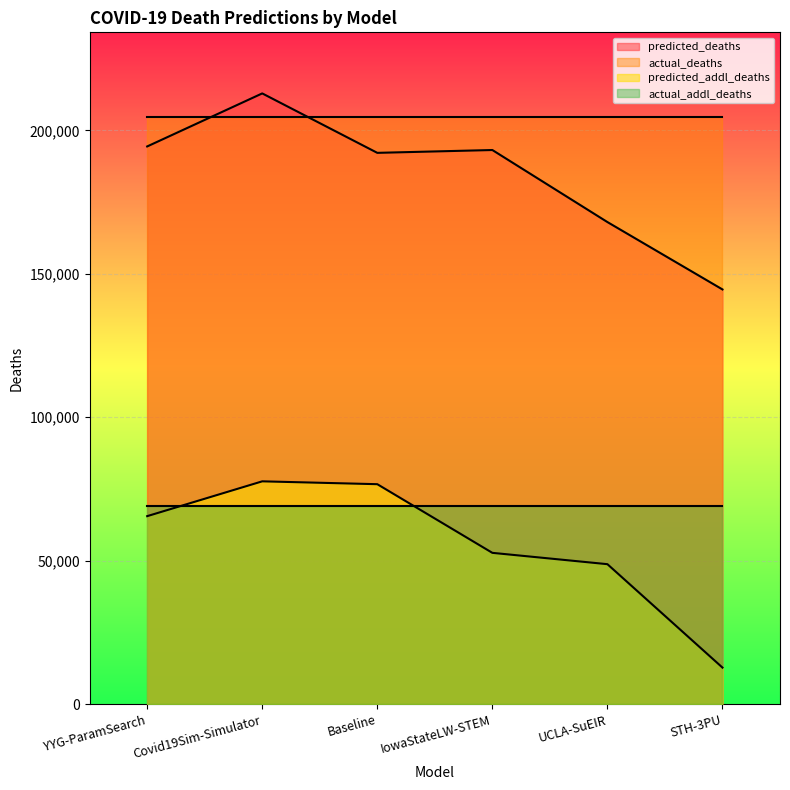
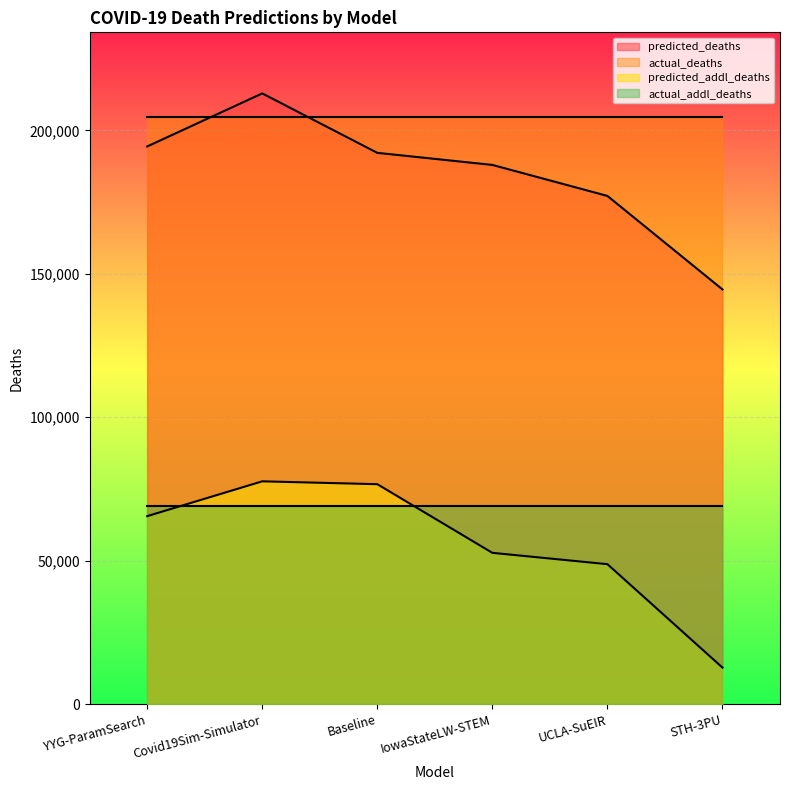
predicted_deaths, IowaStateLW-STEM: 193,000 -> 188,000
predicted_deaths, UCLA-SuEIR: 168,000 -> 177,000
